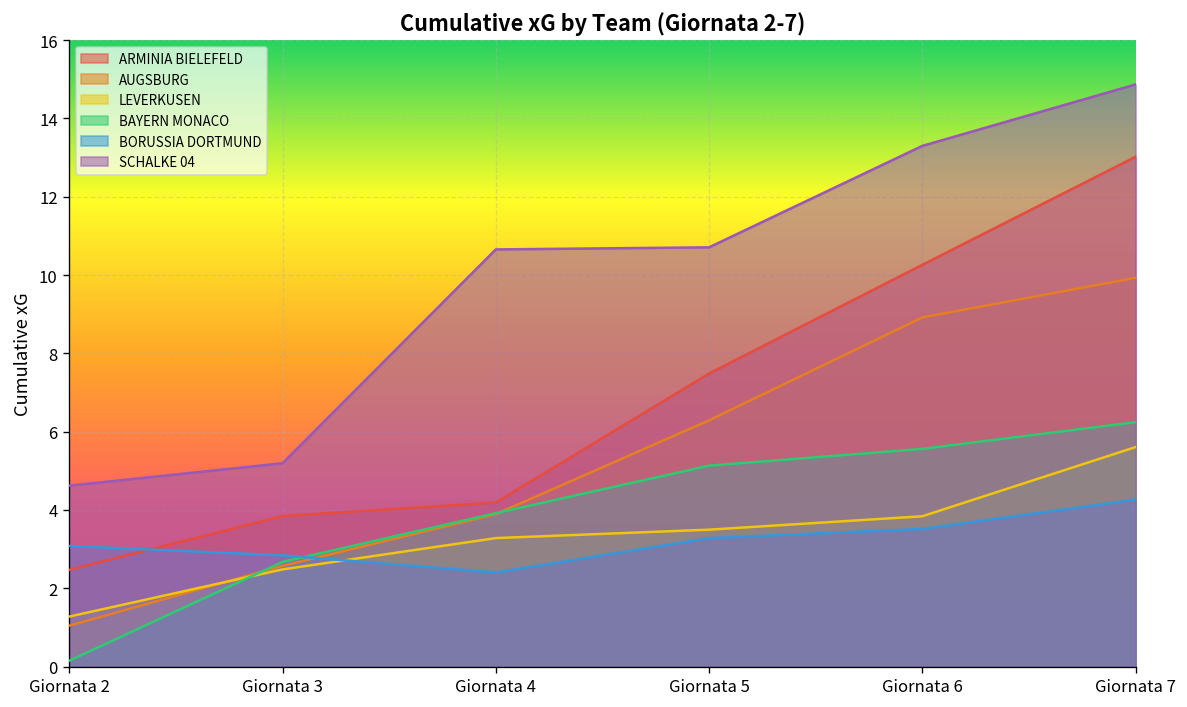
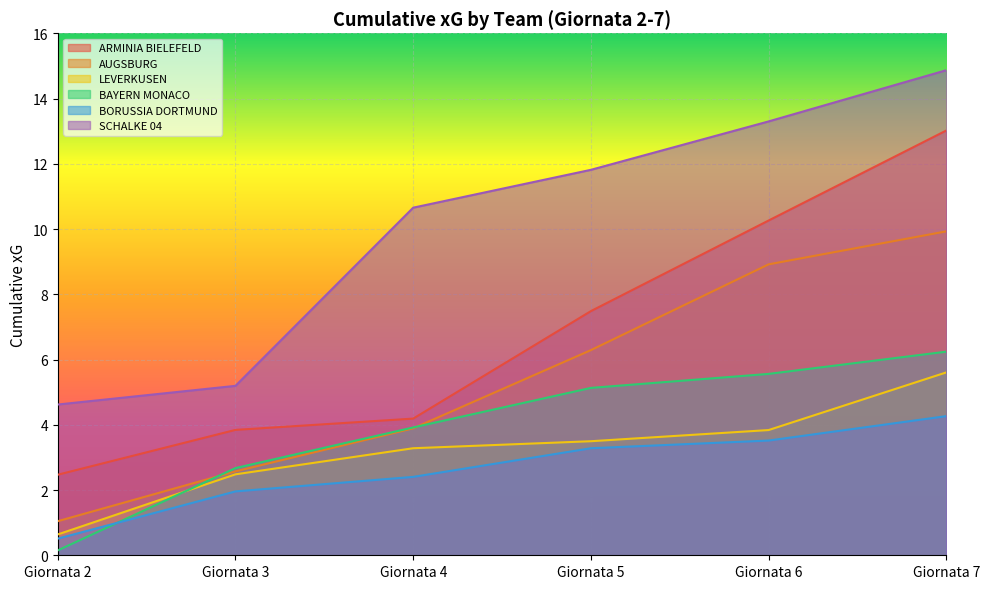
LEVERKUSEN, Giornata 2: 1.3 -> 0.6
BORUSSIA DORTMUND, Giornata 2: 3.1 -> 0.5
BORUSSIA DORTMUND, Giornata 3: 2.8 -> 2.0
SCHALKE 04, Giornata 5: 10.7 -> 11.8
